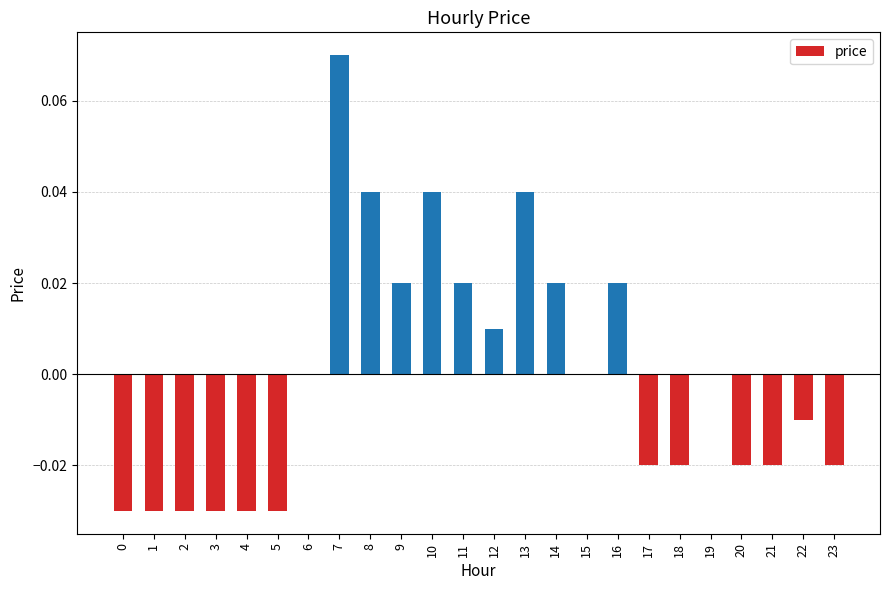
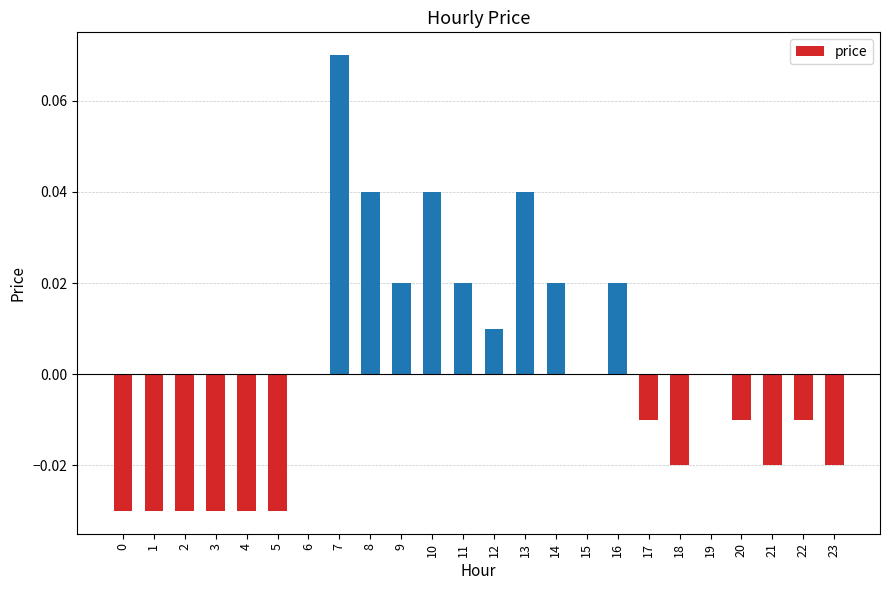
17: -0.02 -> -0.01
20: -0.02 -> -0.01
